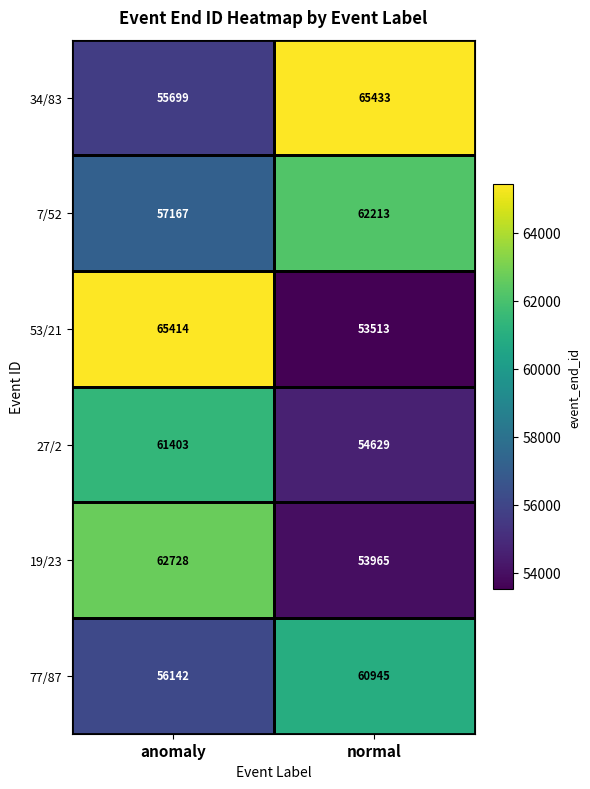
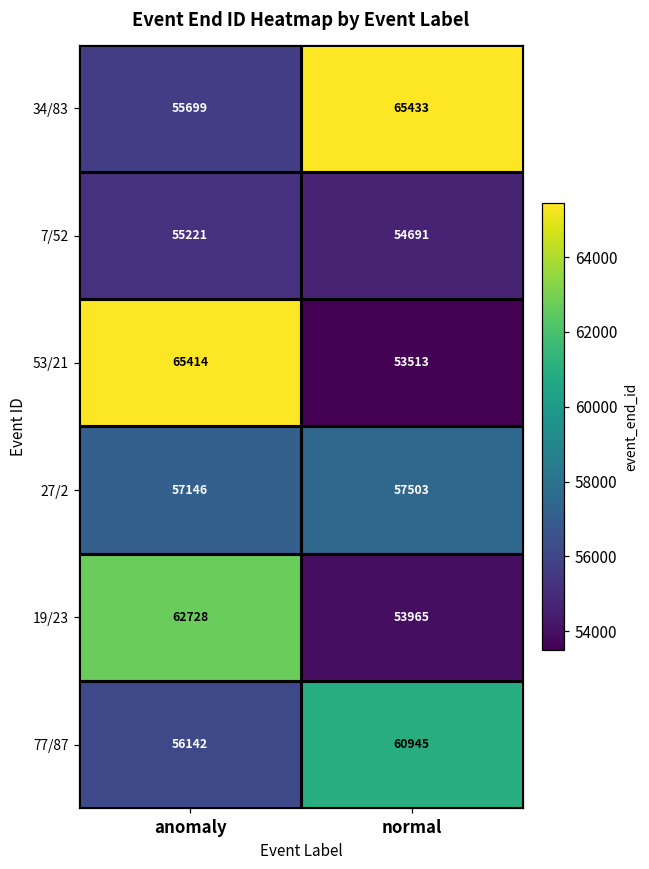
7/52, anomaly: 57167 -> 55221
7/52, normal: 62213 -> 54691
27/2, anomaly: 61403 -> 57146
27/2, normal: 54629 -> 57503
